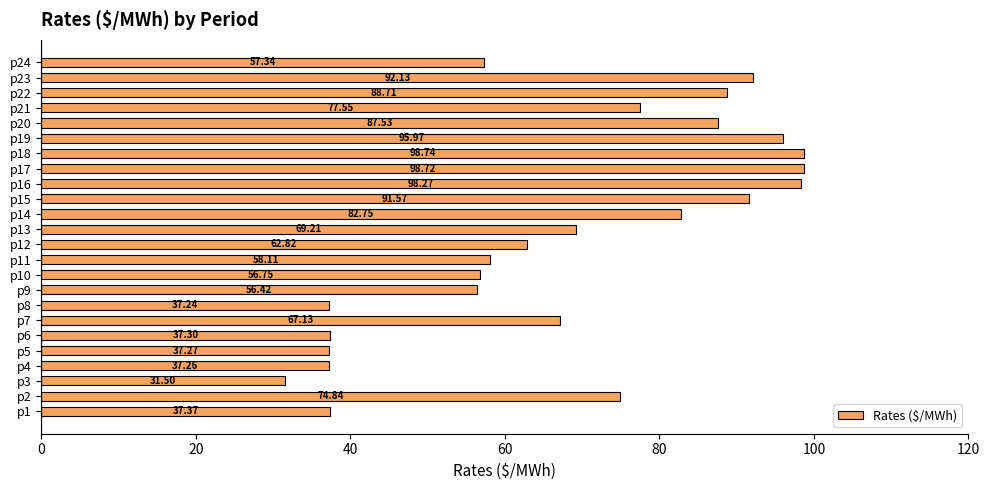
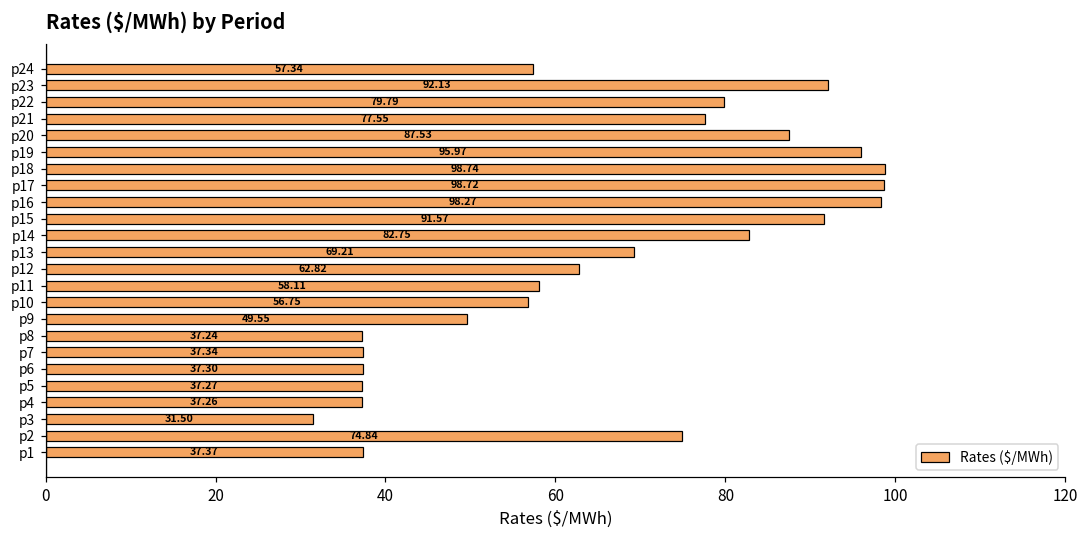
p22: 88.71 -> 79.79
p9: 56.42 -> 49.55
p7: 67.13 -> 37.34
